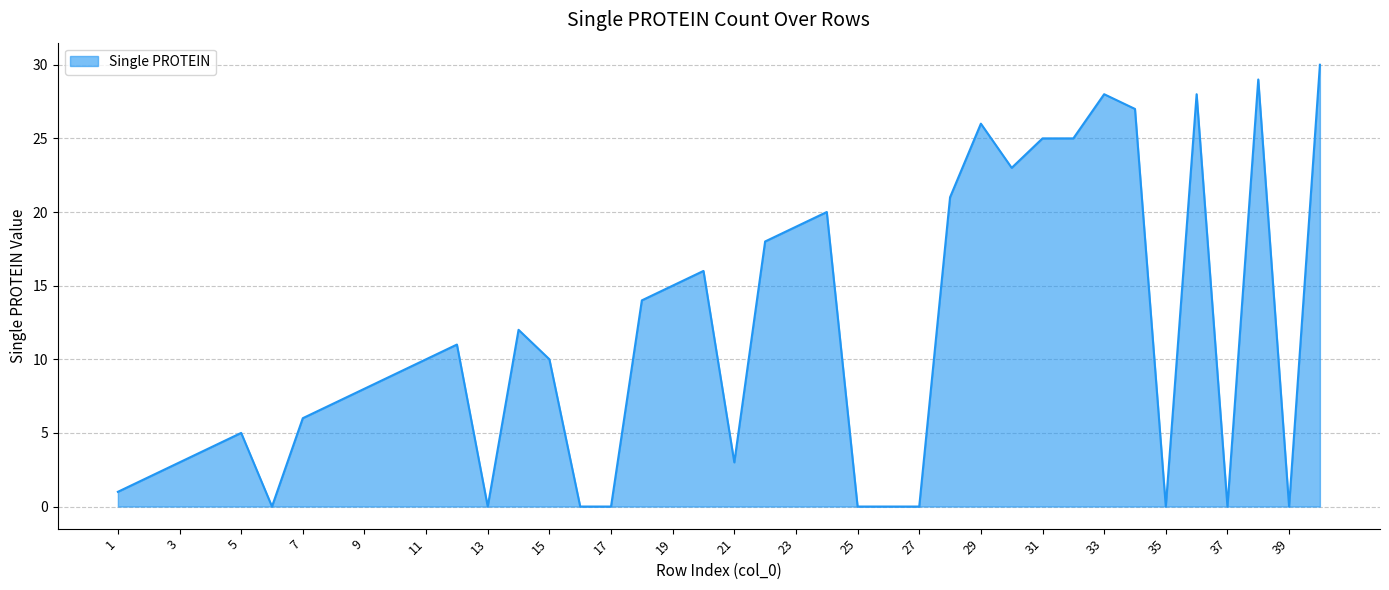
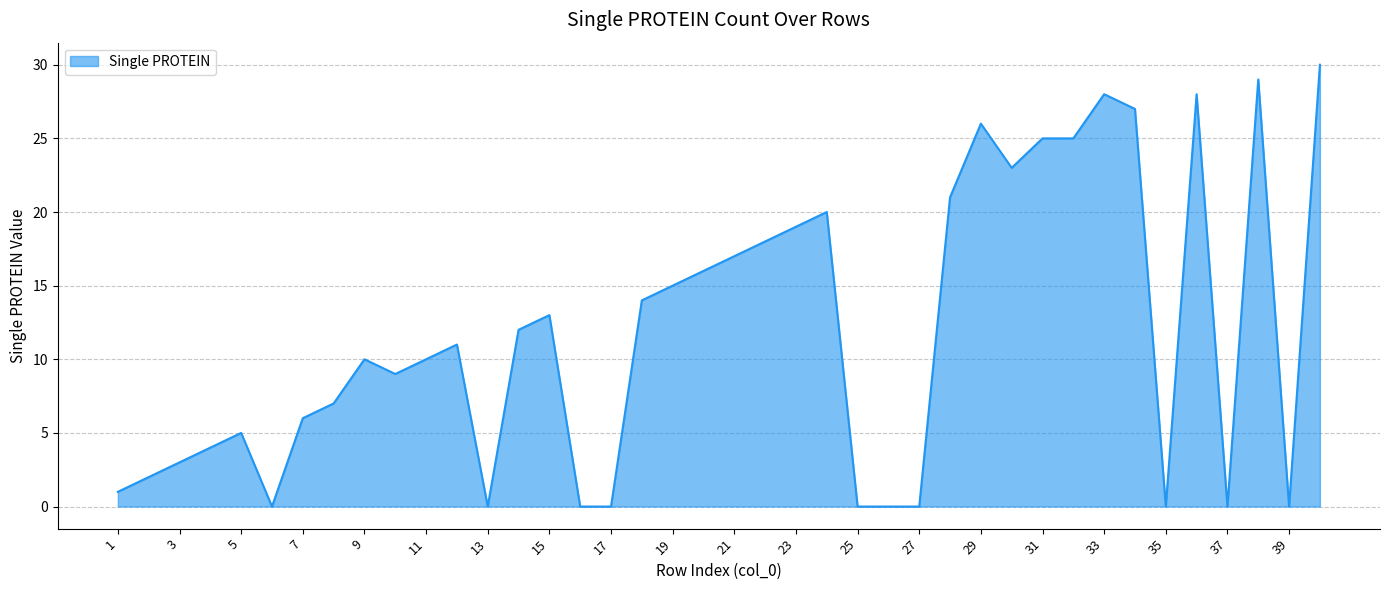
9: 8 -> 10
15: 10 -> 13
21: 3 -> 17
